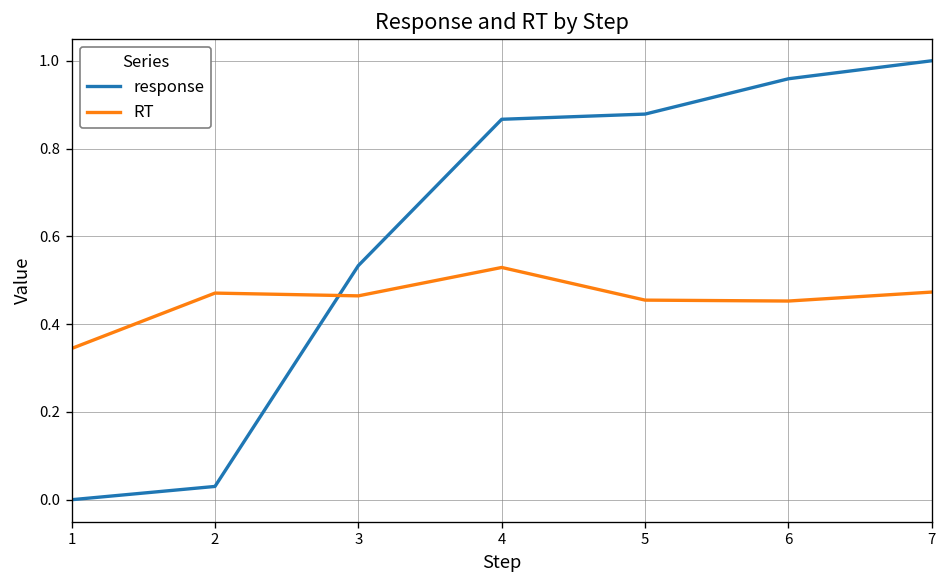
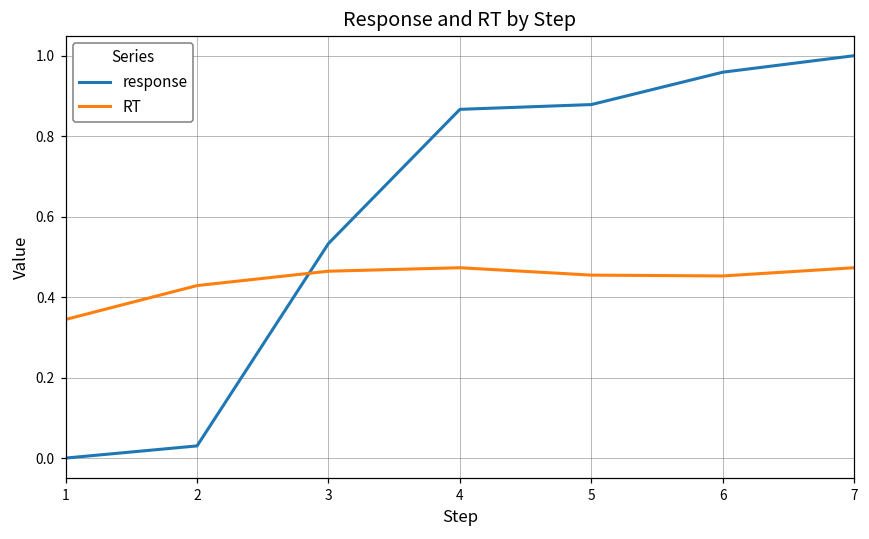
RT, 2: 0.47 -> 0.43
RT, 4: 0.53 -> 0.47
